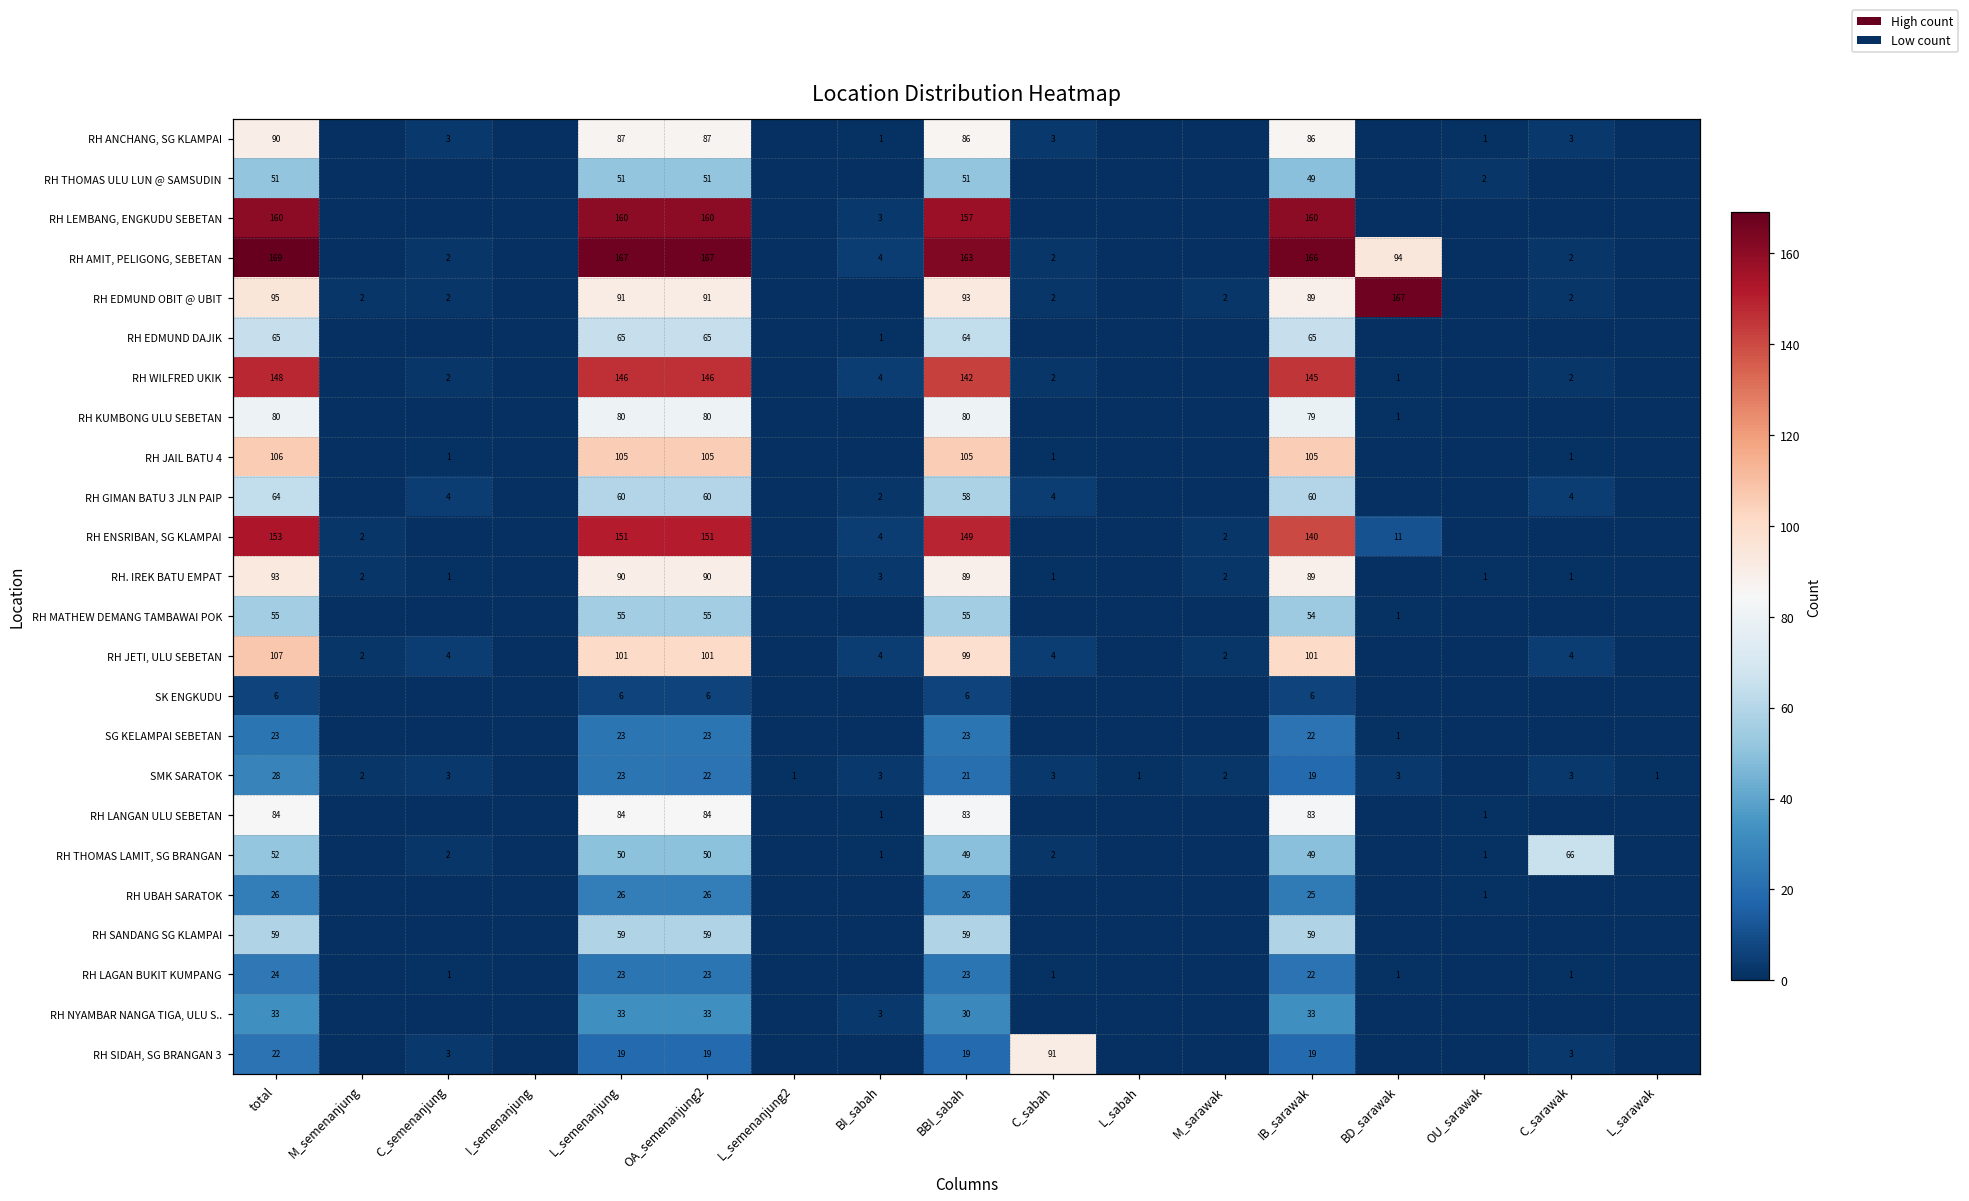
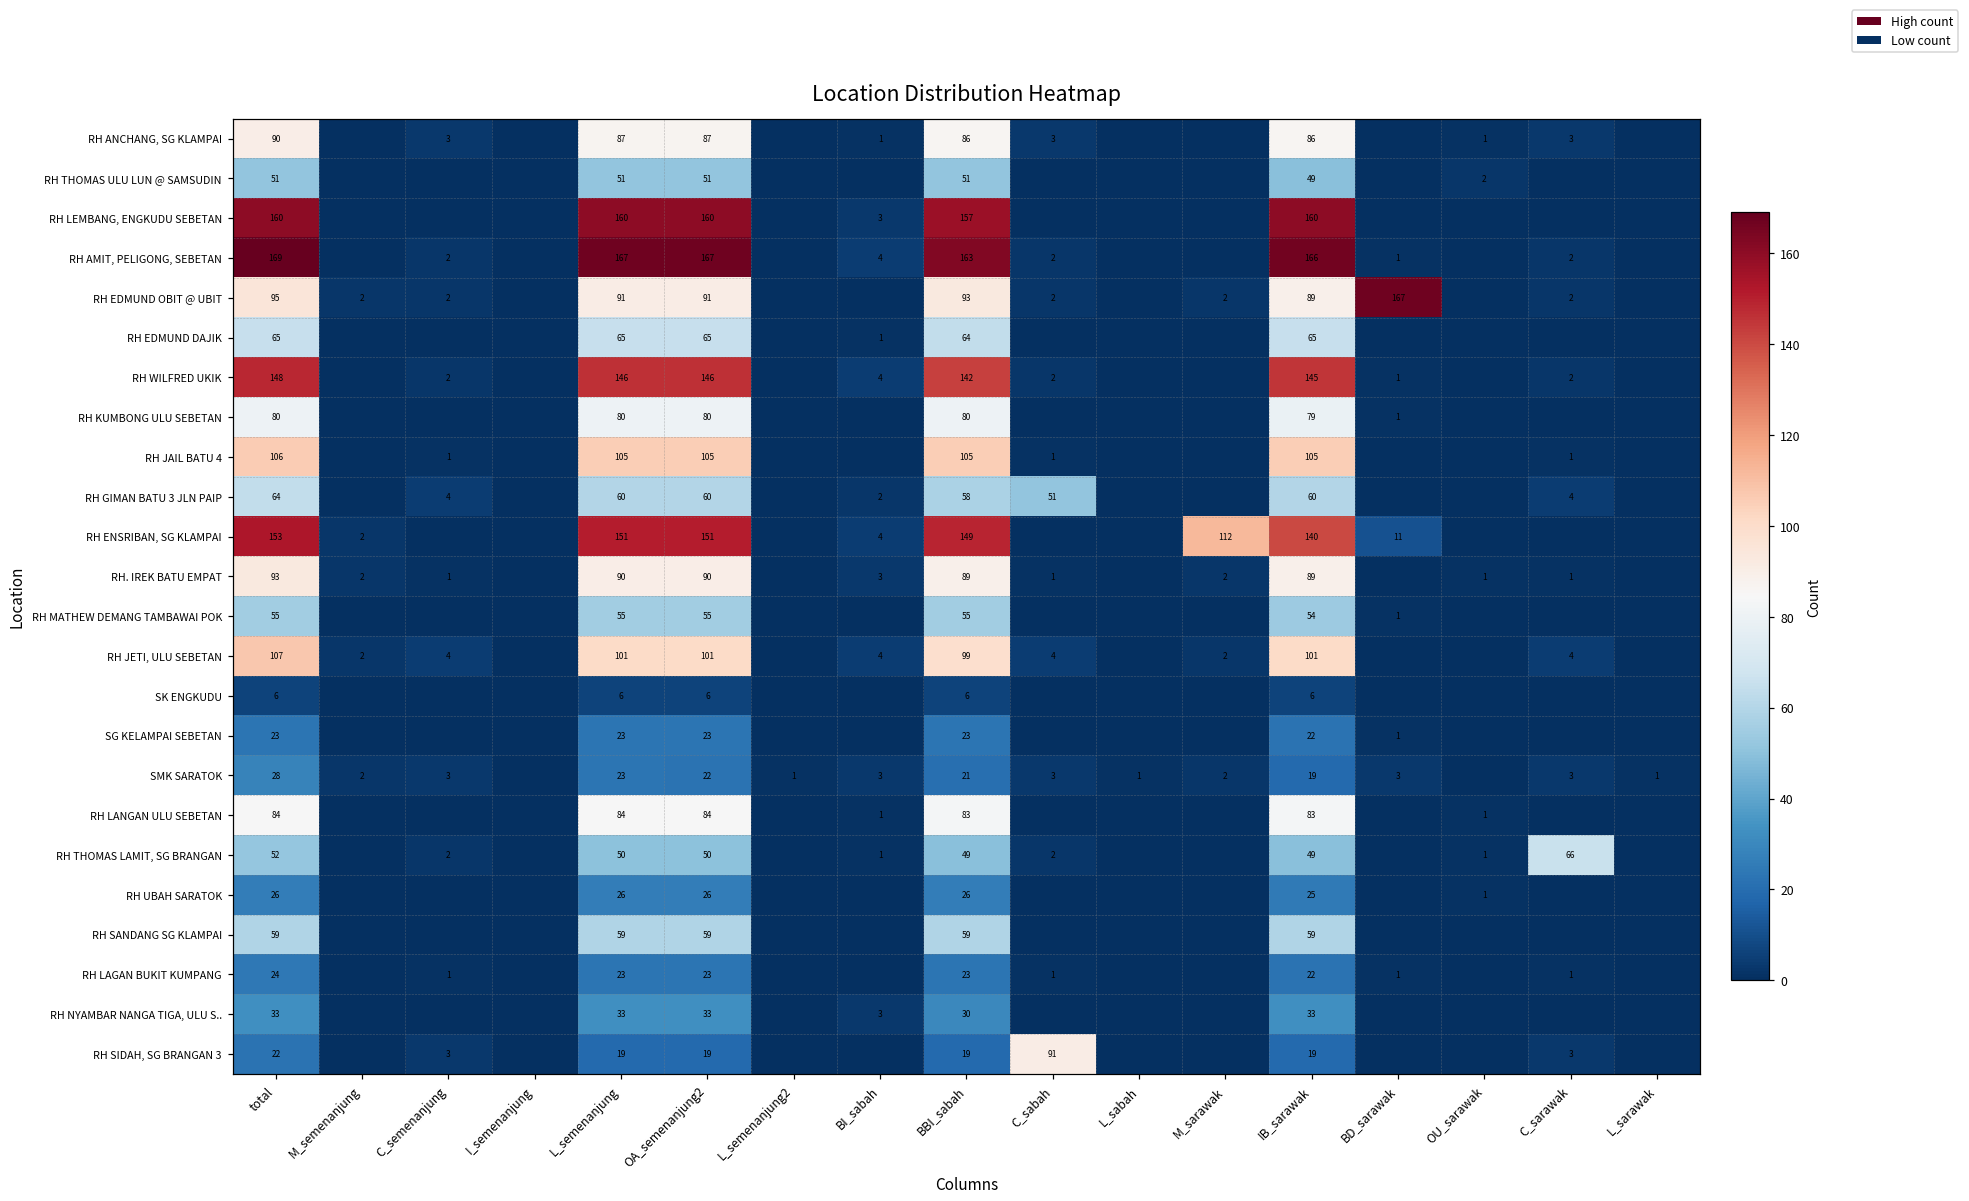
RH AMIT, PELIGONG, SEBETAN, BD_sarawak: 94 -> 1
RH GIMAN BATU 3 JLN PAIP, C_sabah: 4 -> 51
RH ENSRIBAN, SG KLAMPAI, M_sarawak: 2 -> 112
